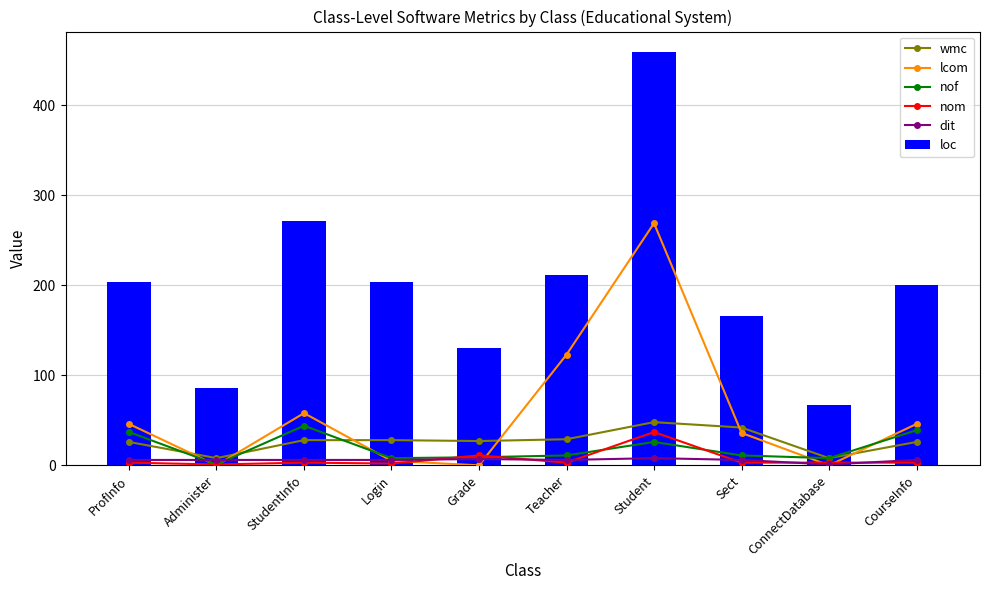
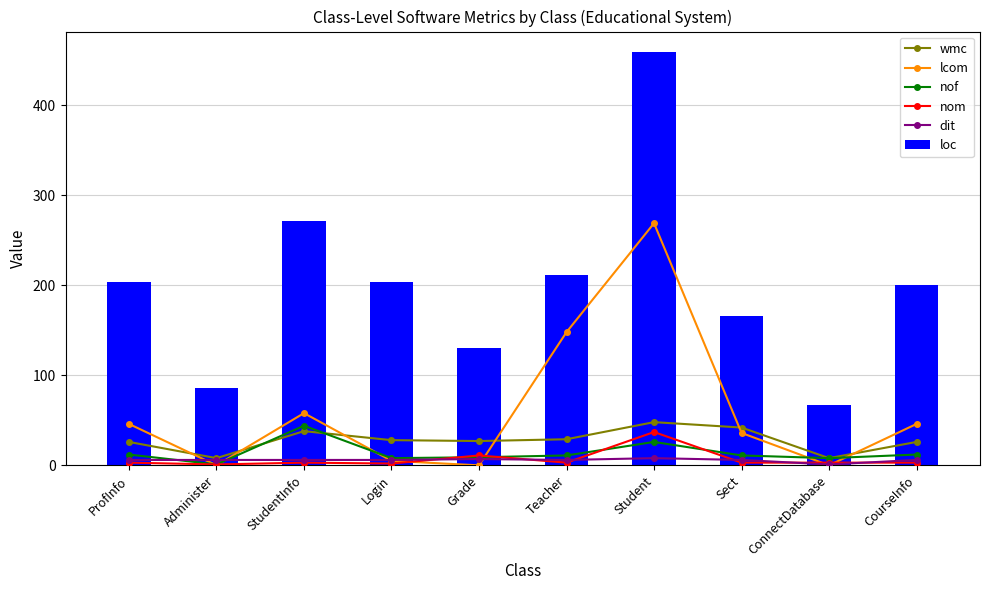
nof, ProfInfo: 40 -> 10
wmc, StudentInfo: 30 -> 40
lcom, Teacher: 120 -> 150
nof, CourseInfo: 40 -> 10
